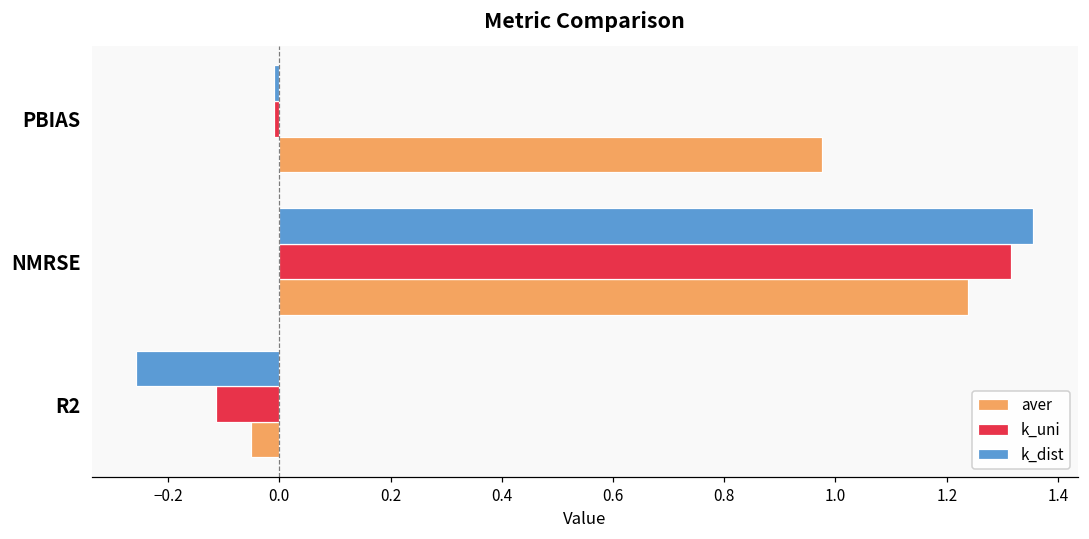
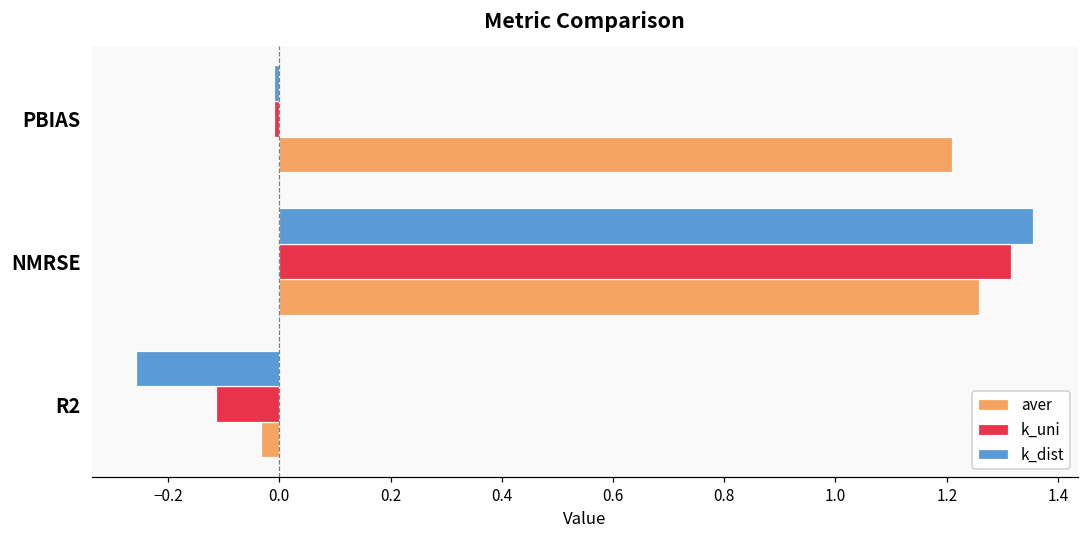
aver, PBIAS: 0.98 -> 1.21
aver, NMRSE: 1.24 -> 1.26
aver, R2: -0.05 -> -0.03
